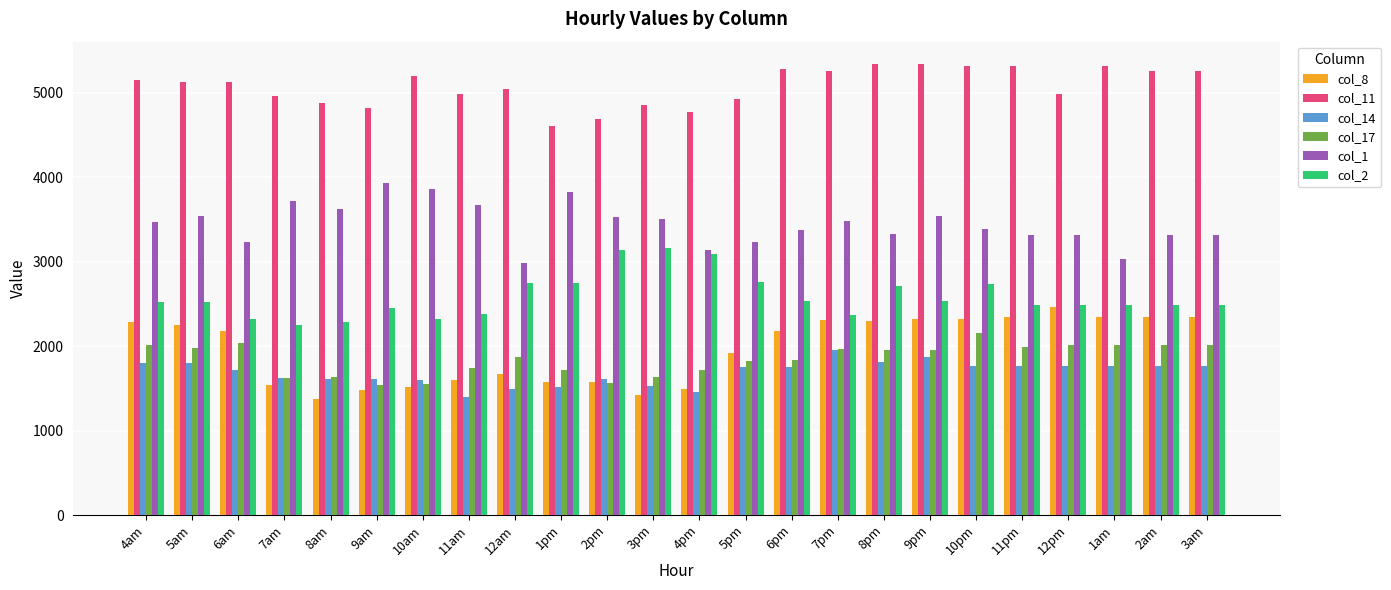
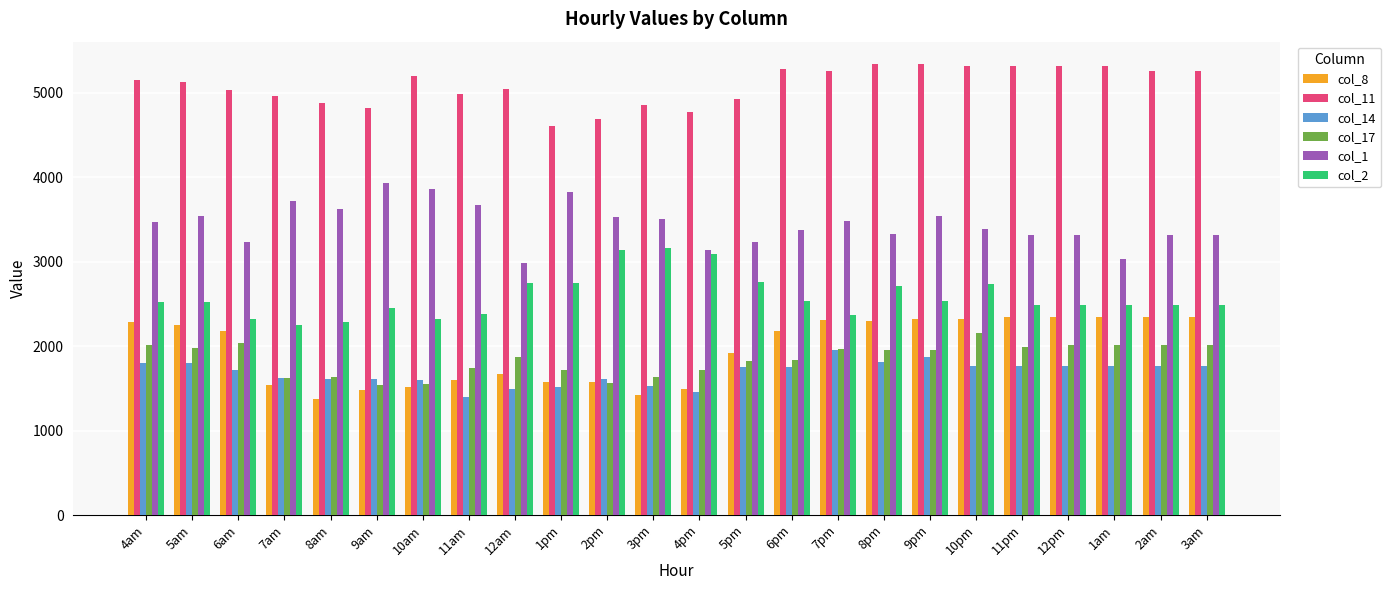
col_11, 6am: 5100 -> 5000
col_8, 12pm: 2500 -> 2300
col_11, 12pm: 5000 -> 5300
